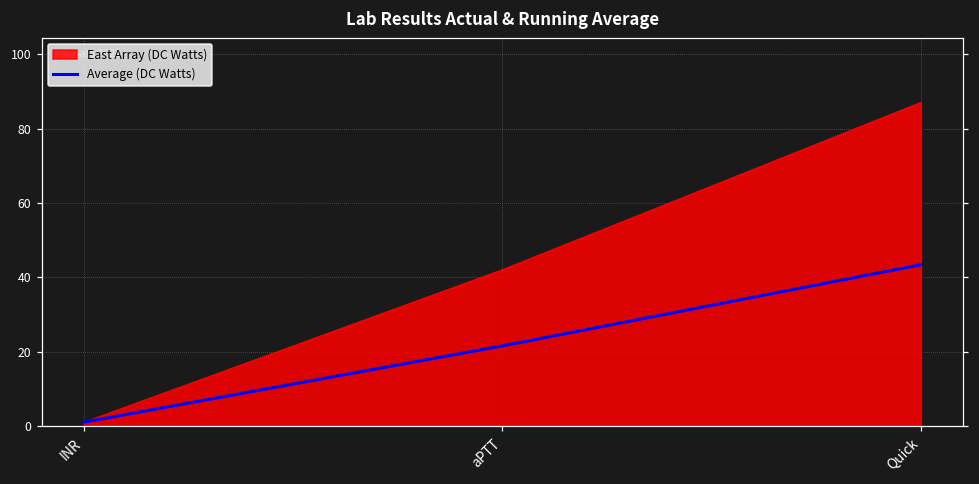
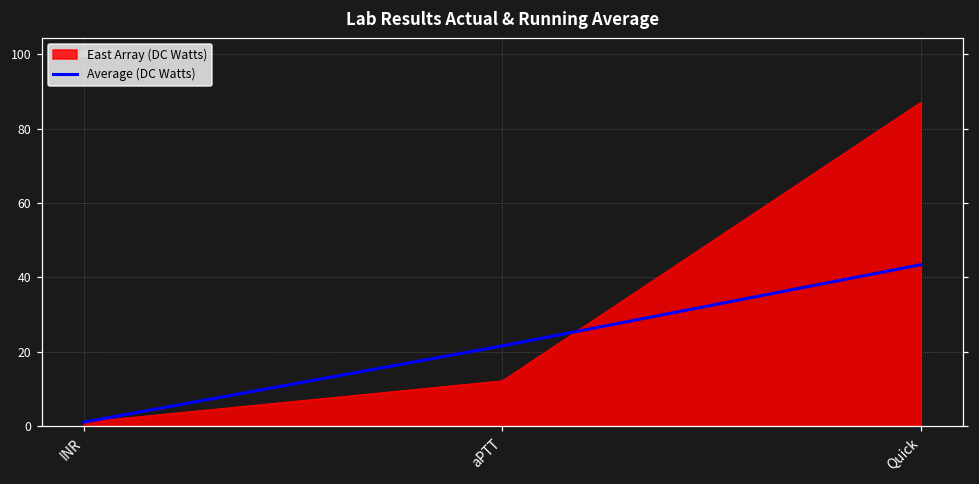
East Array (DC Watts), aPTT: 42 -> 12
